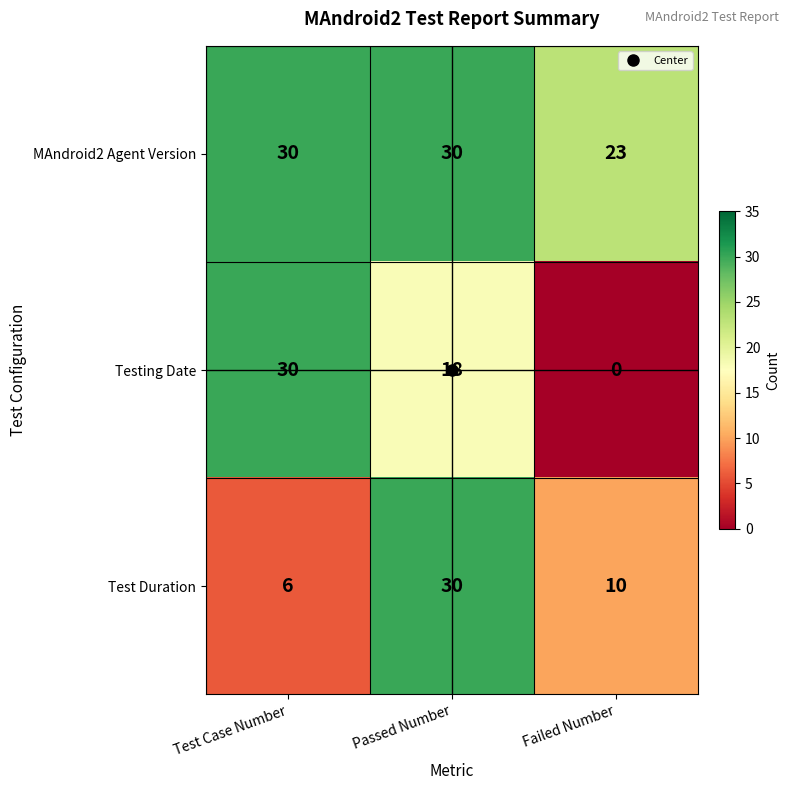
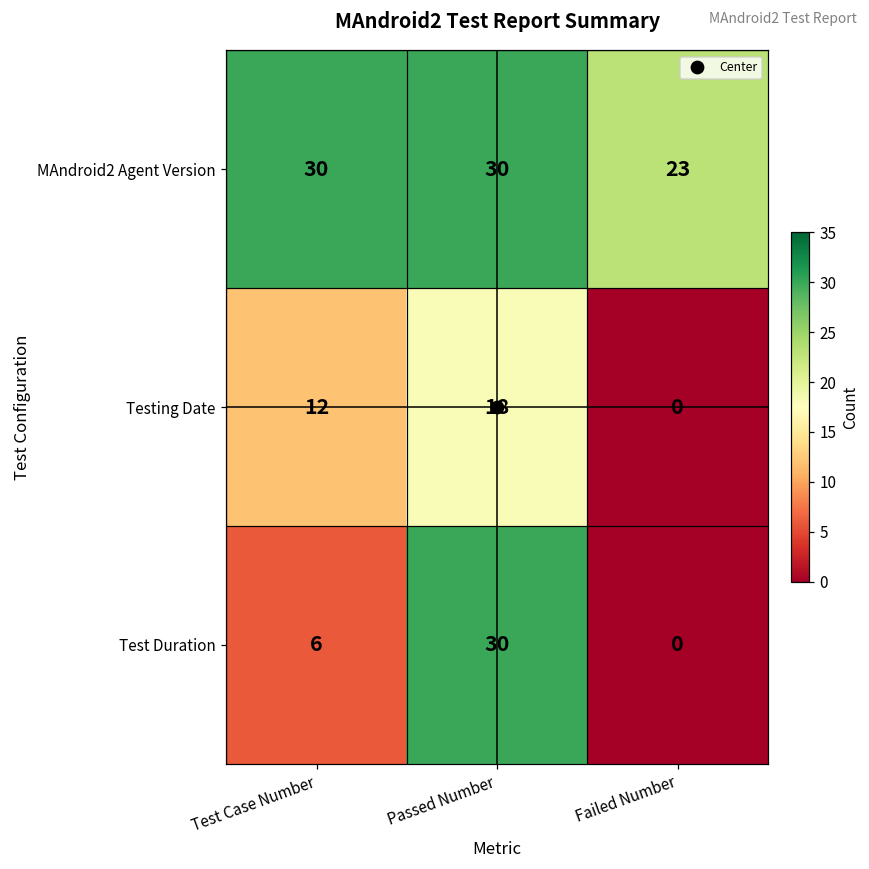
Testing Date, Test Case Number: 30 -> 12
Test Duration, Failed Number: 10 -> 0
